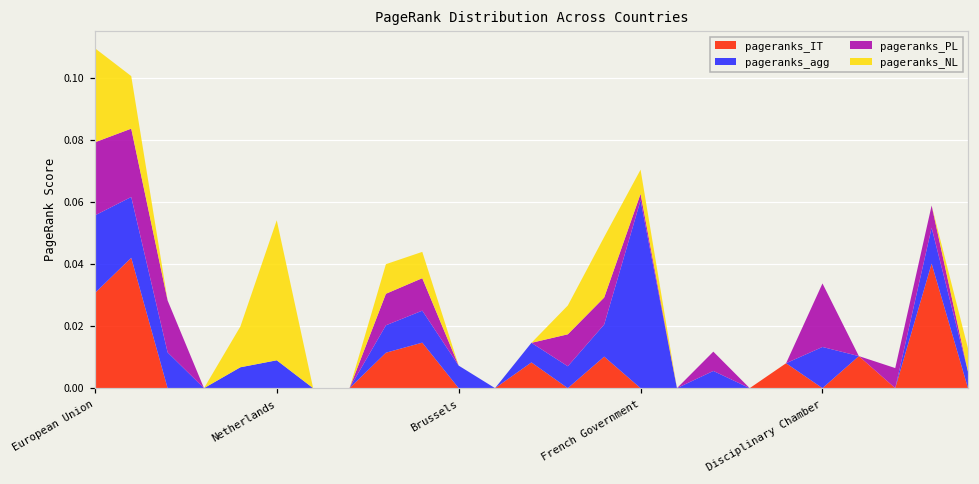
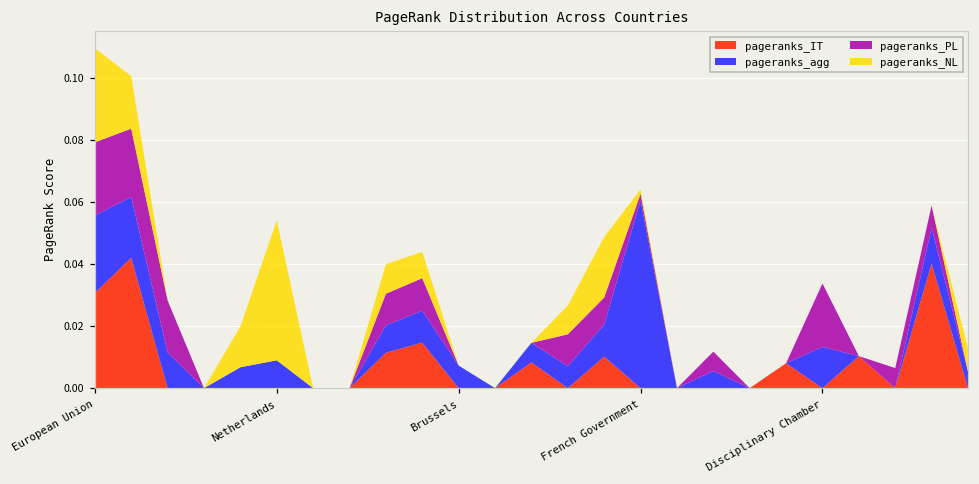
pageranks_NL, French Government: 0.008 -> 0.001
